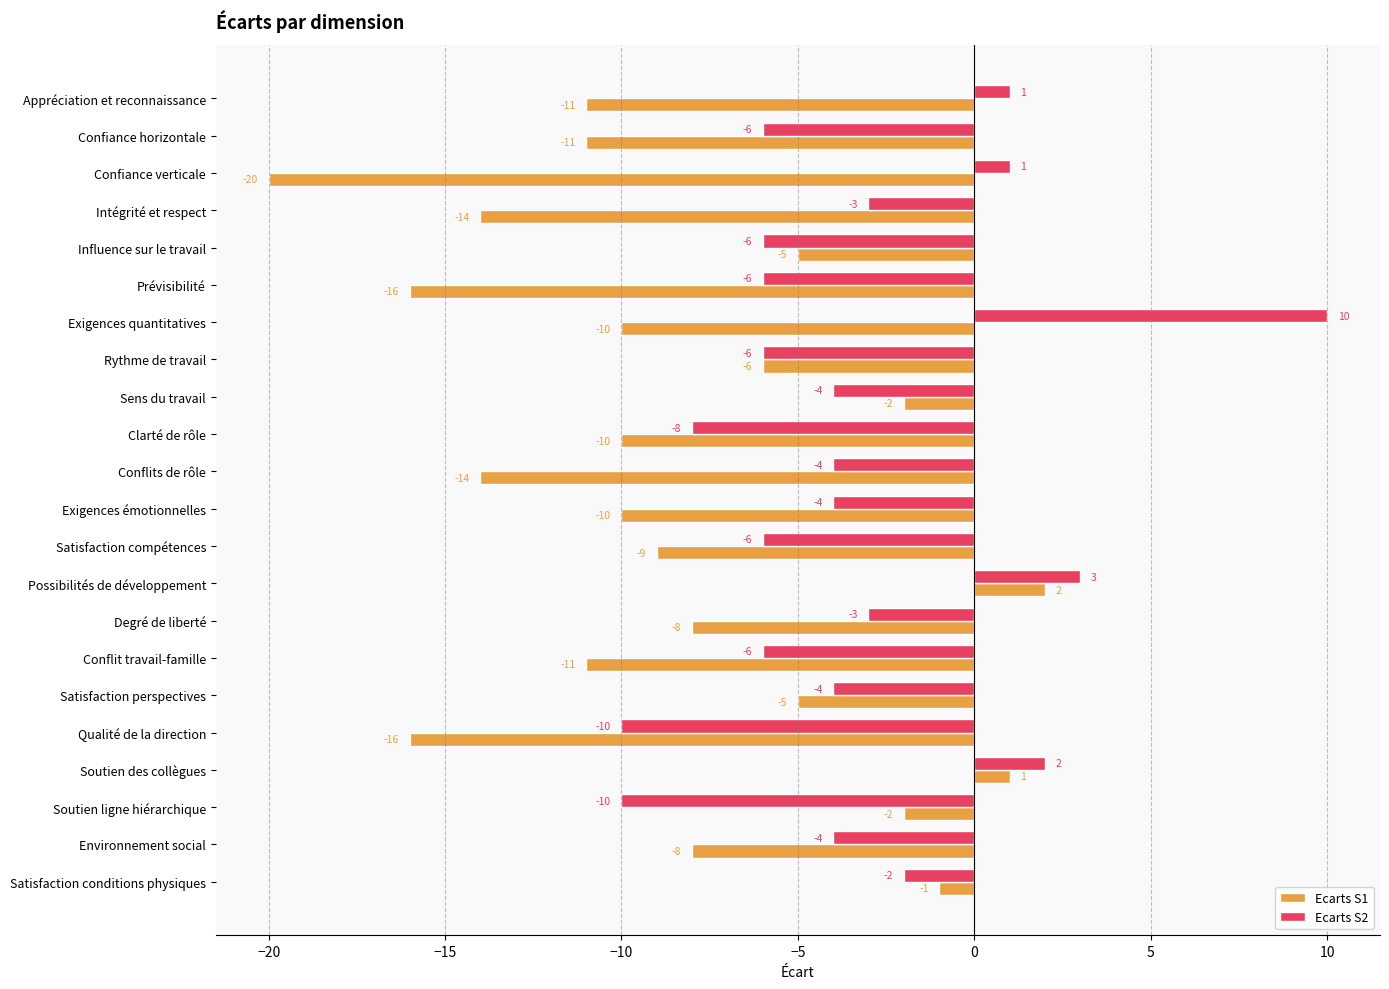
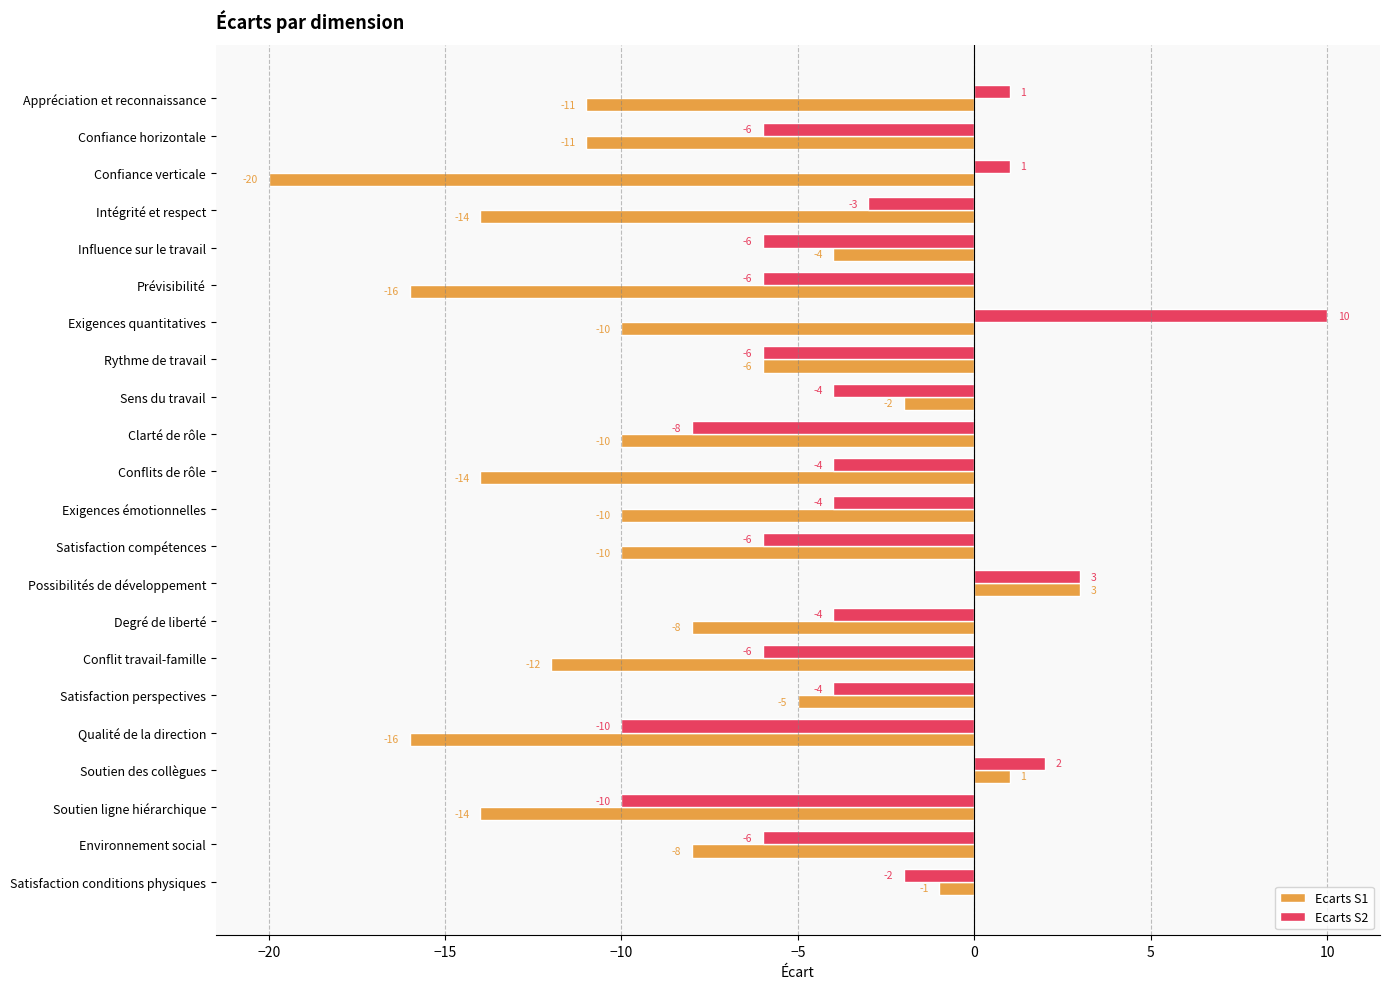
Ecarts S1, Influence sur le travail: -5 -> -4
Ecarts S1, Satisfaction compétences: -9 -> -10
Ecarts S1, Possibilités de développement: 2 -> 3
Ecarts S2, Degré de liberté: -3 -> -4
Ecarts S1, Conflit travail-famille: -11 -> -12
Ecarts S1, Soutien ligne hiérarchique: -2 -> -14
Ecarts S2, Environnement social: -4 -> -6
